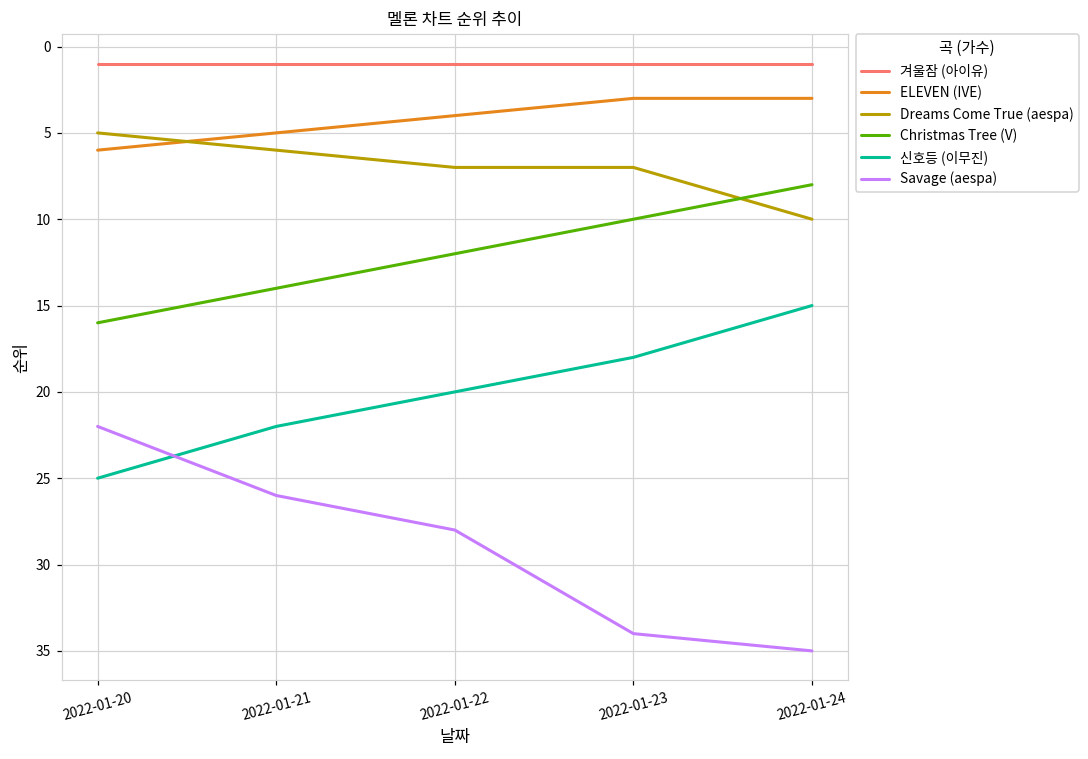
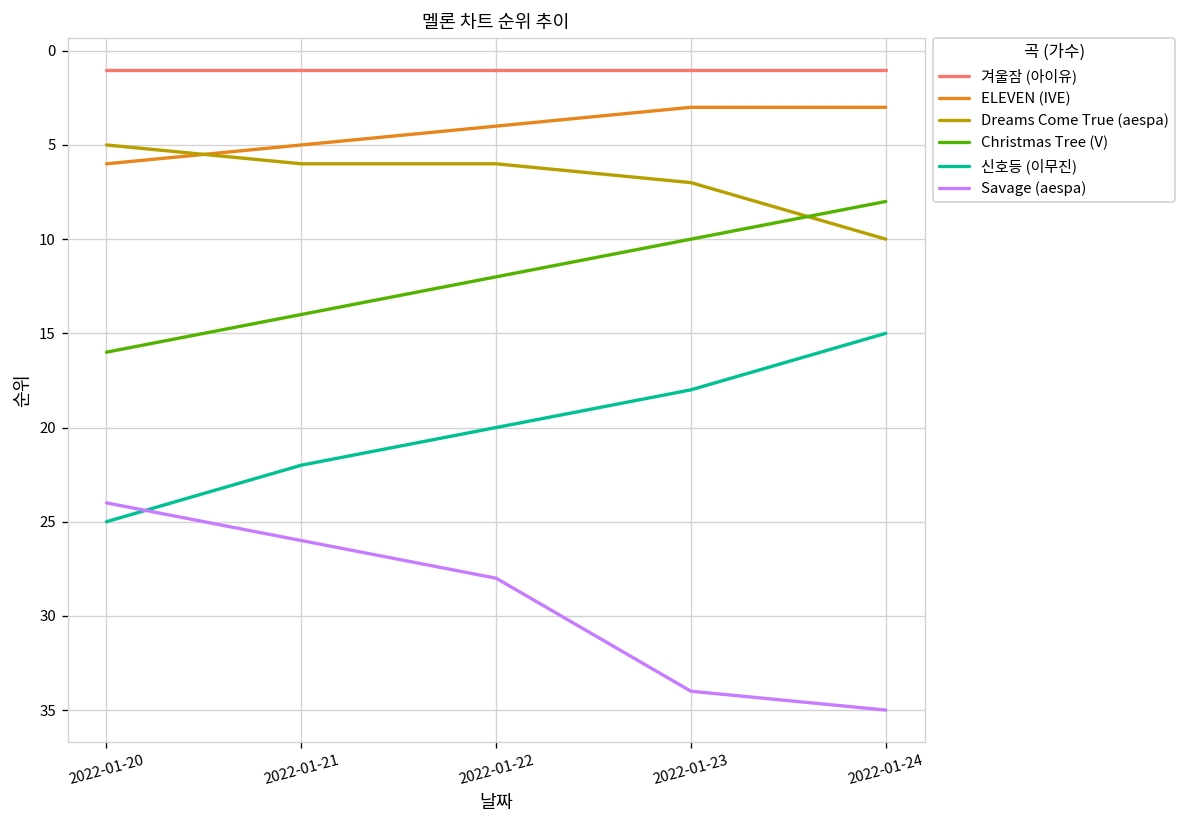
Savage (aespa), 2022-01-20: 22 -> 24
Dreams Come True (aespa), 2022-01-22: 7 -> 6
